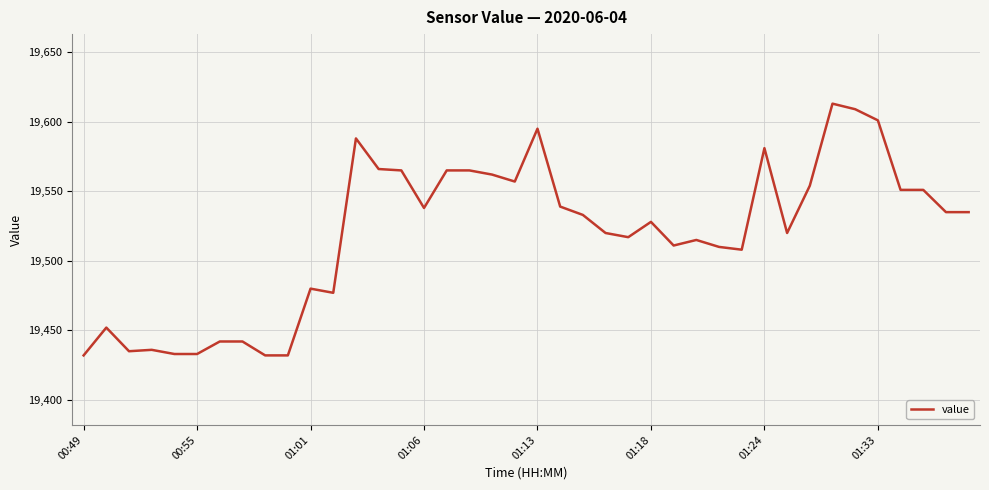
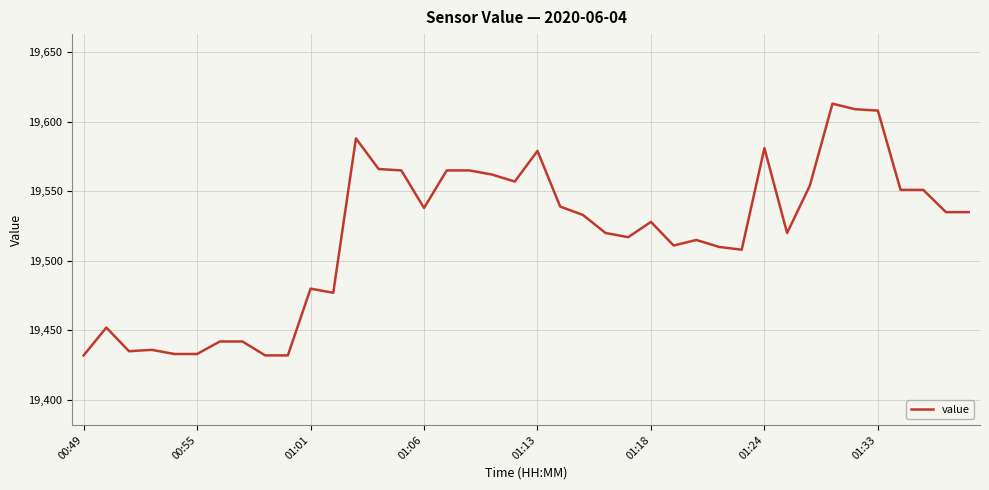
01:13: 19,595 -> 19,579
01:33: 19,601 -> 19,608
